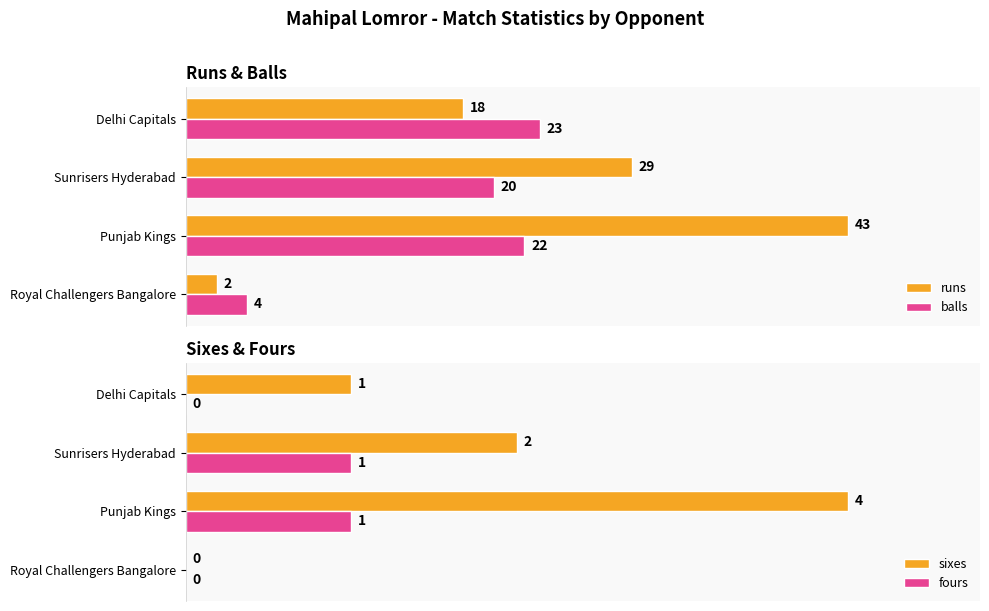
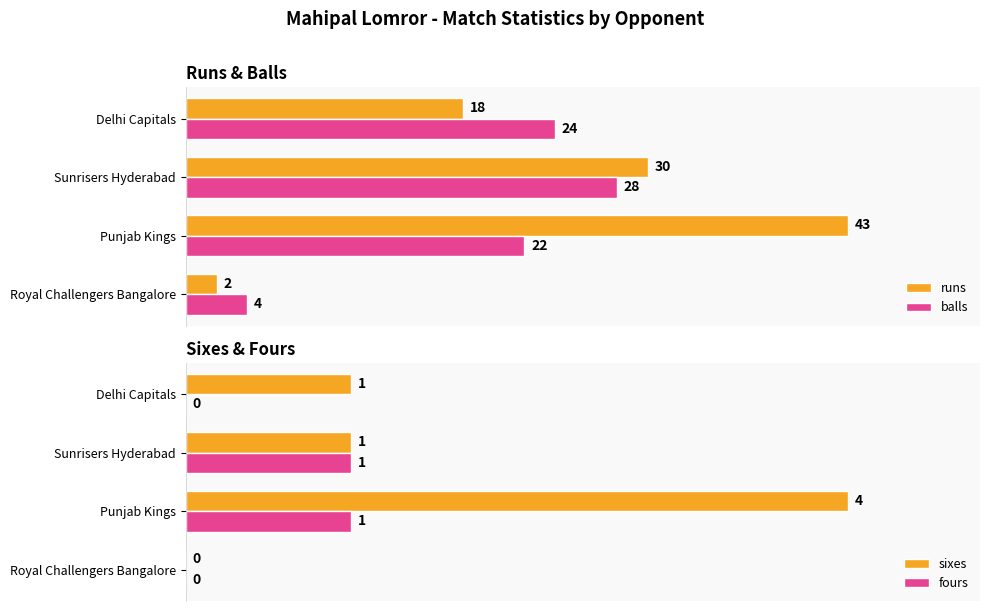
Runs & Balls, balls, Delhi Capitals: 23 -> 24
Runs & Balls, runs, Sunrisers Hyderabad: 29 -> 30
Runs & Balls, balls, Sunrisers Hyderabad: 20 -> 28
Sixes & Fours, sixes, Sunrisers Hyderabad: 2 -> 1
